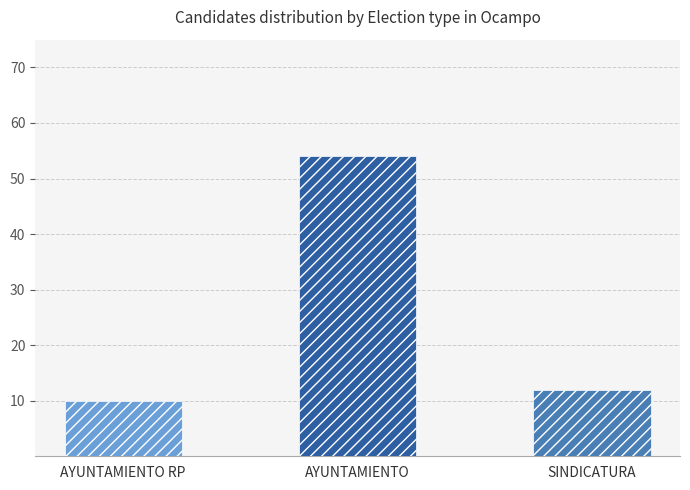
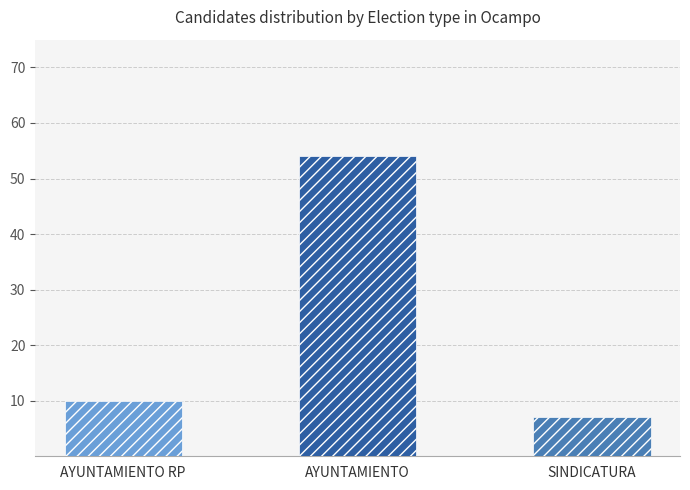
SINDICATURA: 12 -> 7
